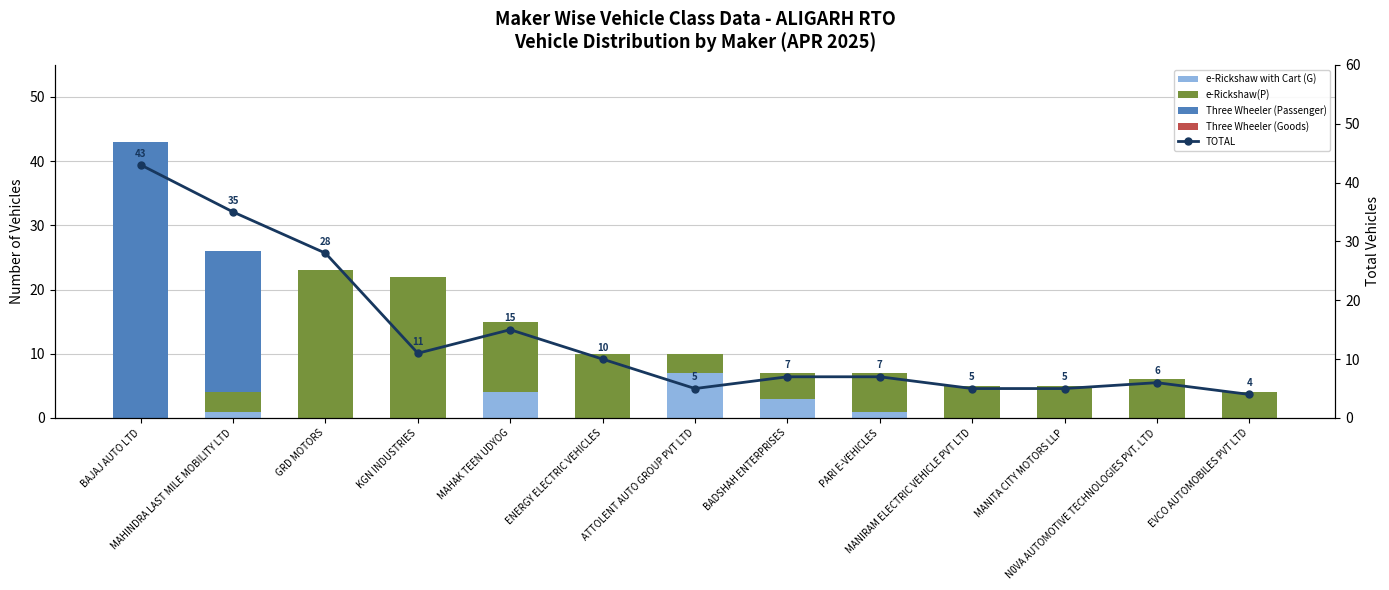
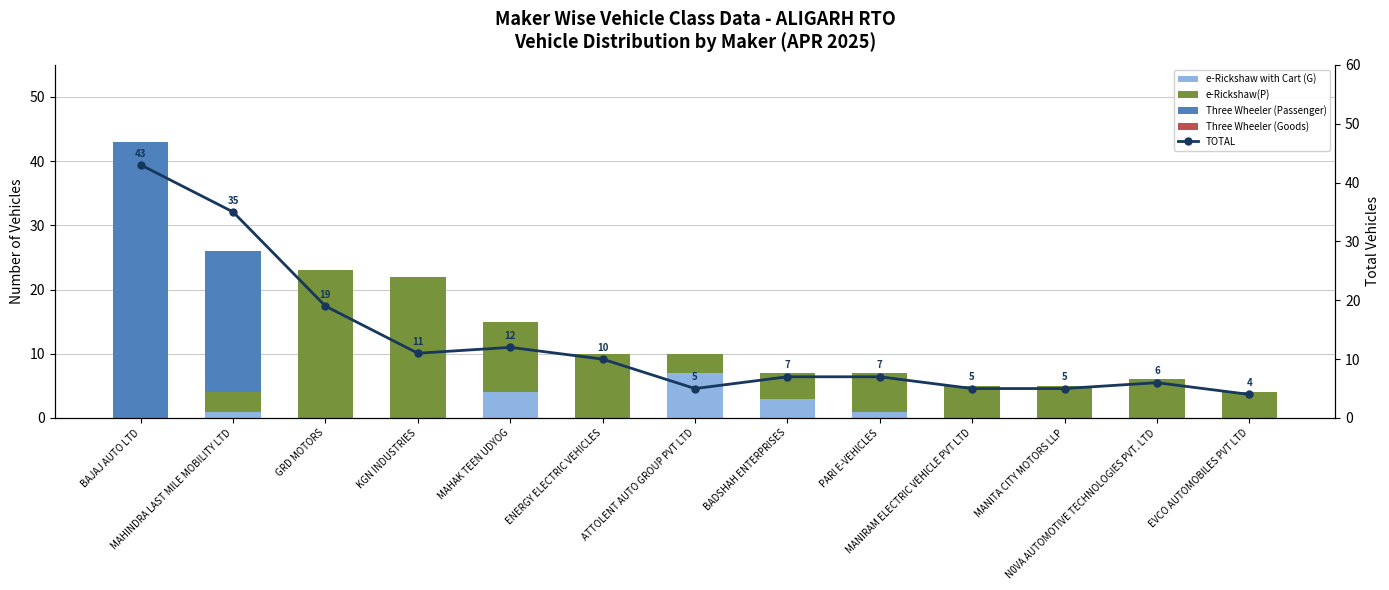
TOTAL, GRD MOTORS: 28 -> 19
TOTAL, MAHAK TEEN UDYOG: 15 -> 12
